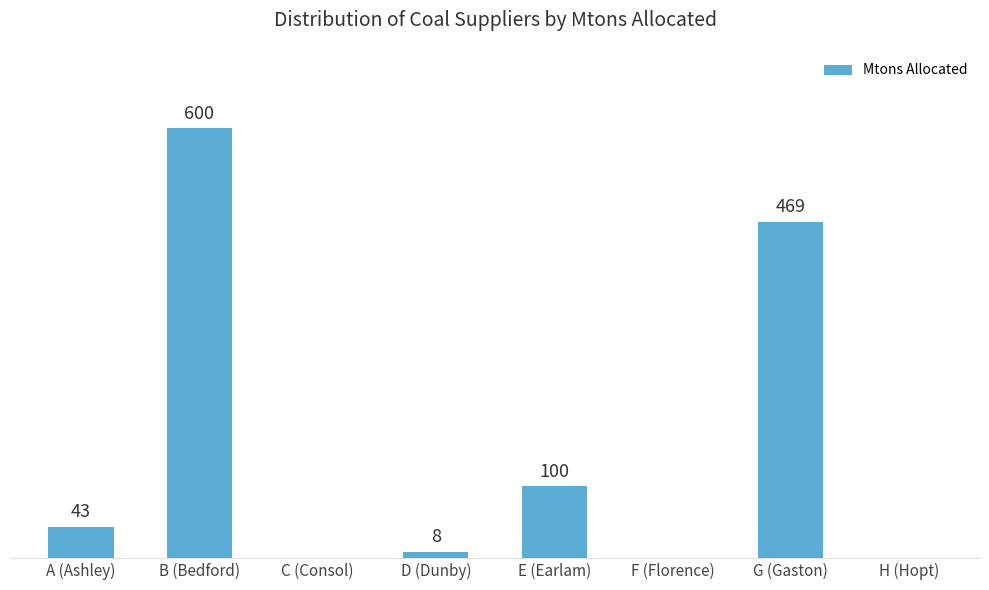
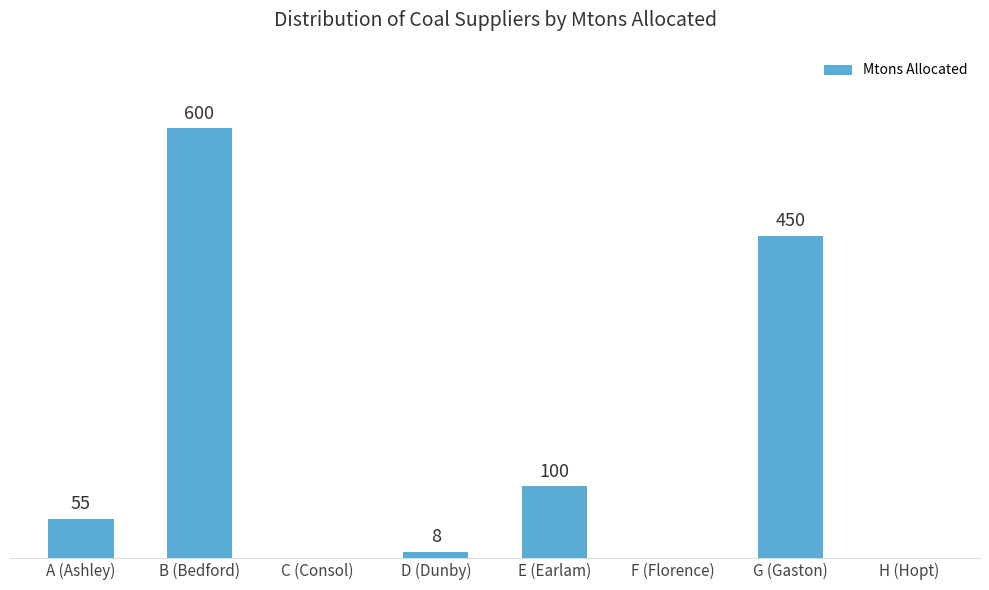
A (Ashley): 43 -> 55
G (Gaston): 469 -> 450
